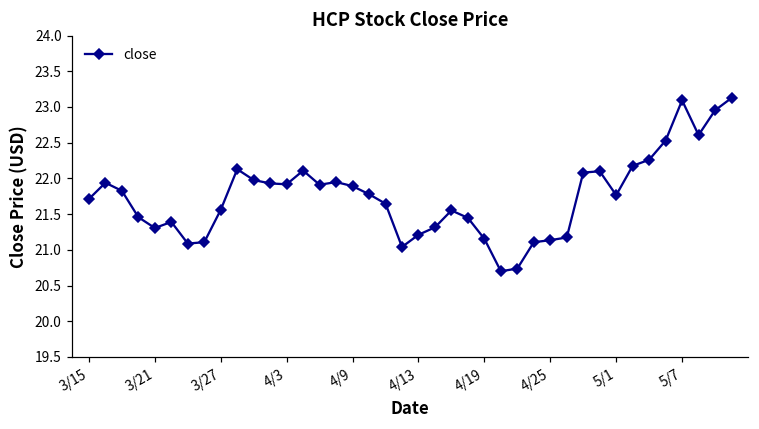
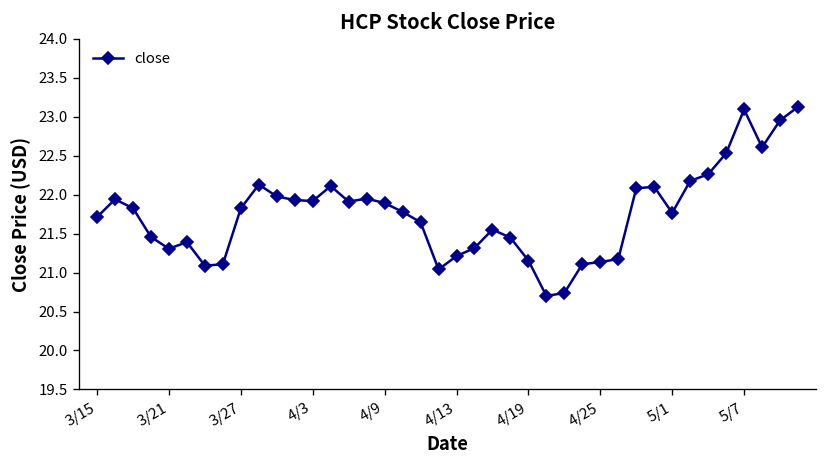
3/27: 21.6 -> 21.8
